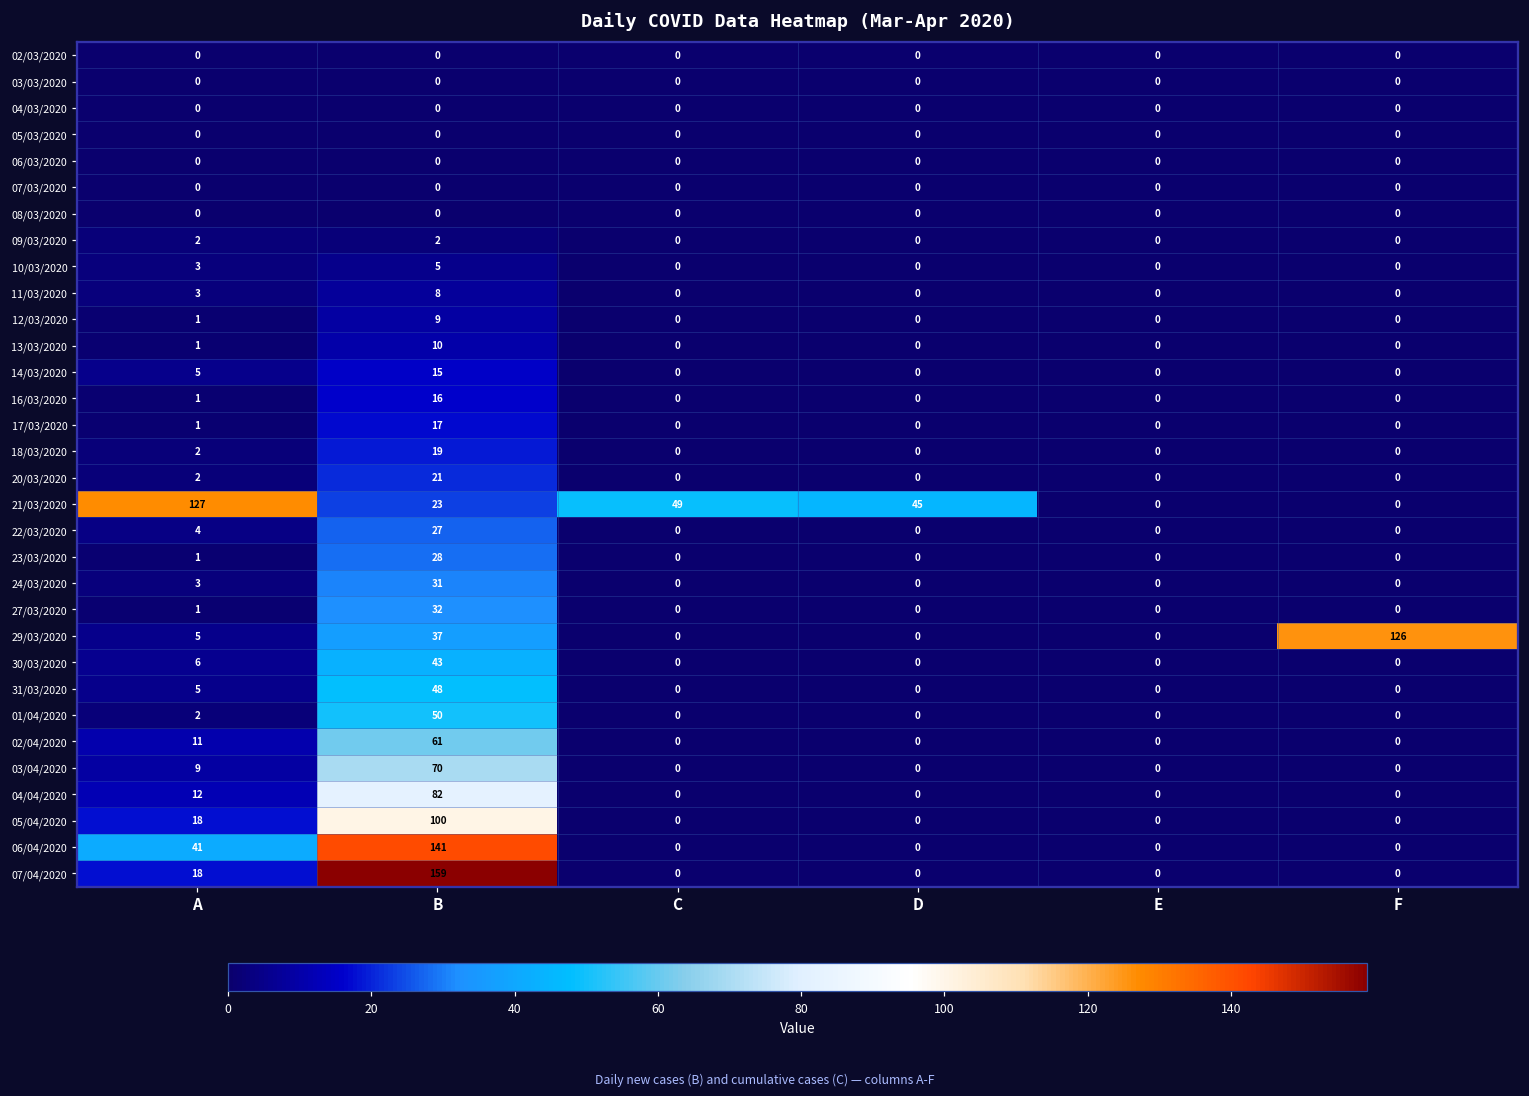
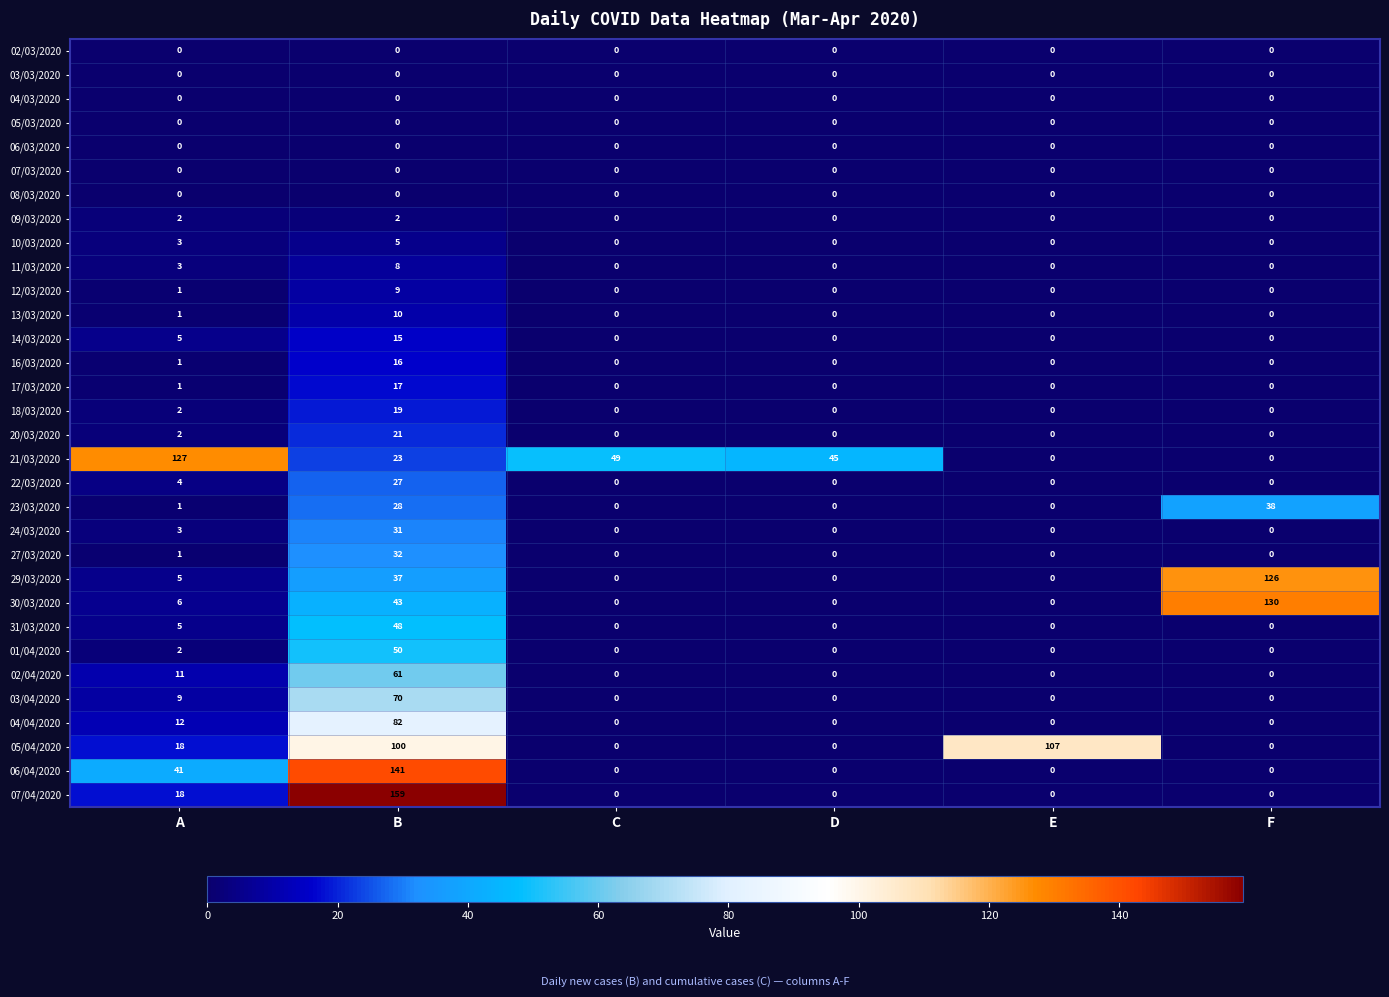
23/03/2020, F: 0 -> 38
30/03/2020, F: 0 -> 130
05/04/2020, E: 0 -> 107
